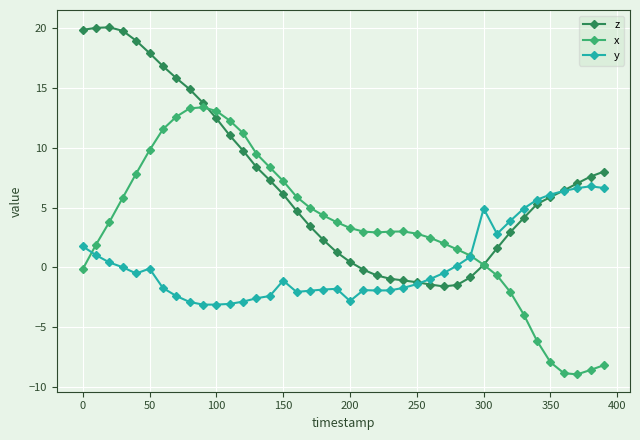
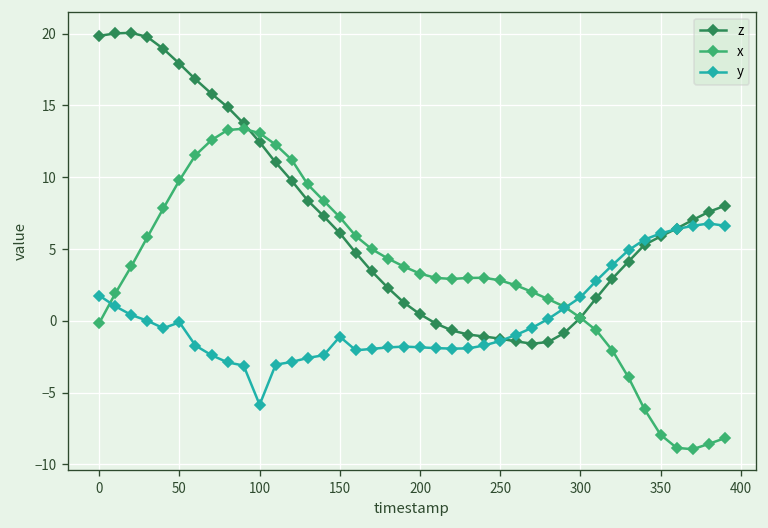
y, 100: -3.1 -> -5.8
y, 200: -2.8 -> -1.8
y, 300: 4.9 -> 1.6
